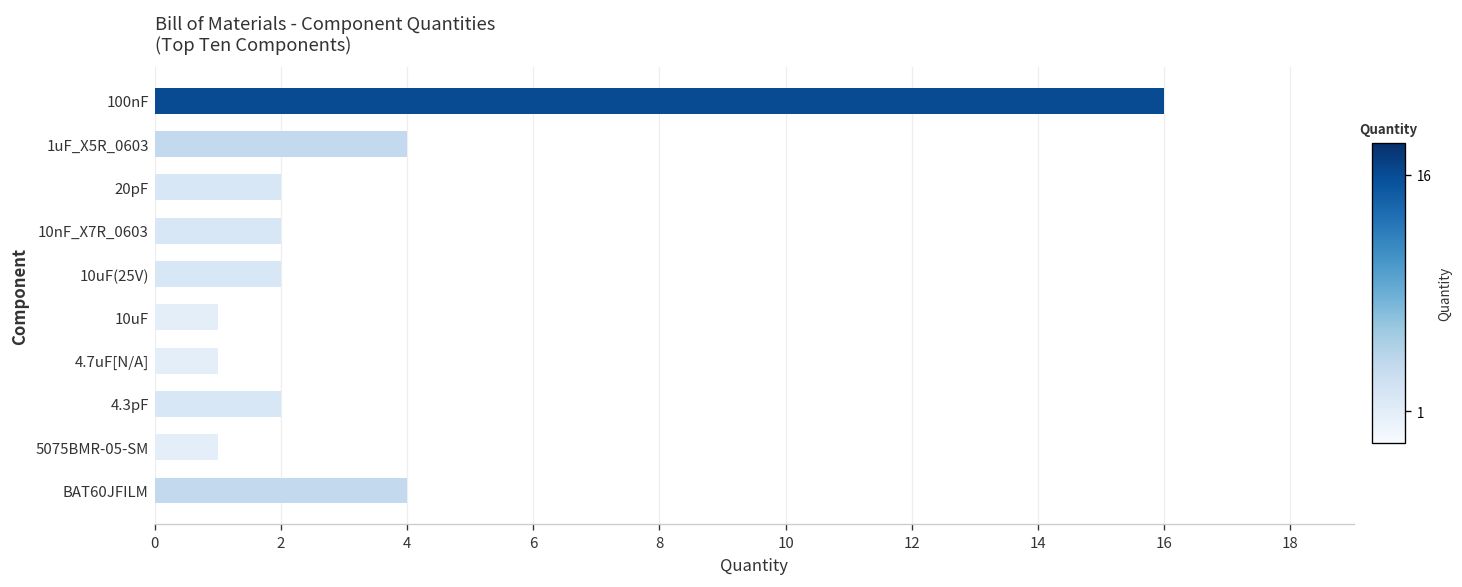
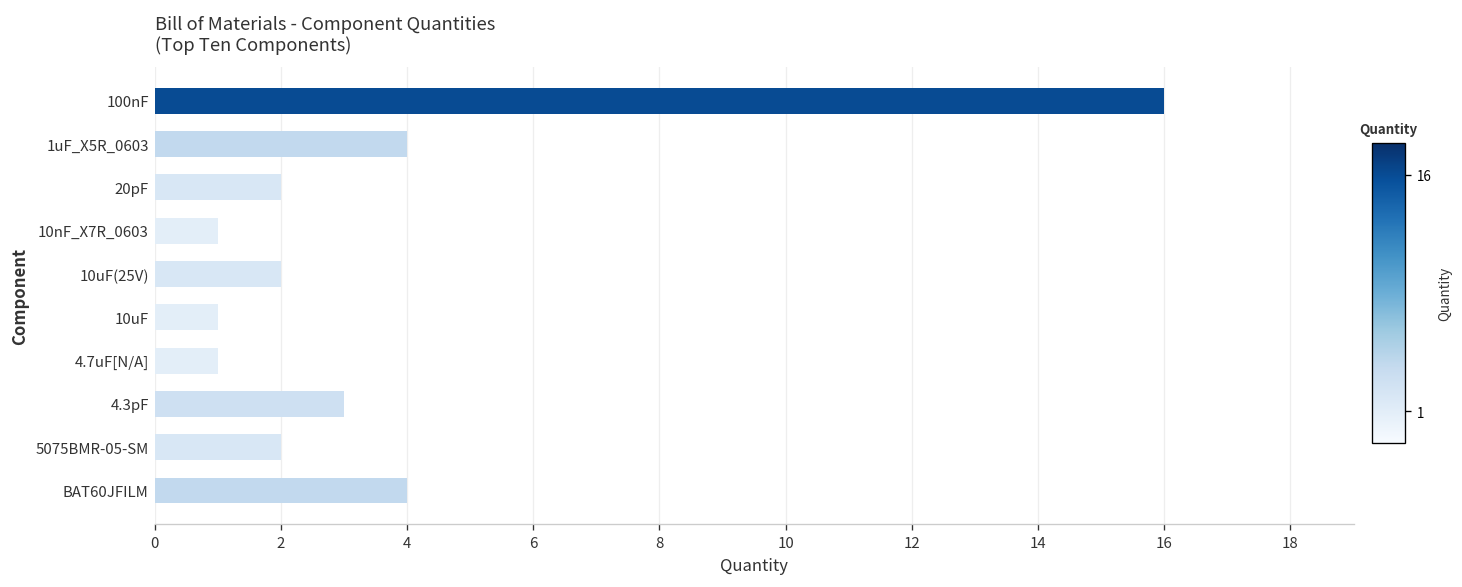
10nF_X7R_0603: 2 -> 1
4.3pF: 2 -> 3
5075BMR-05-SM: 1 -> 2
